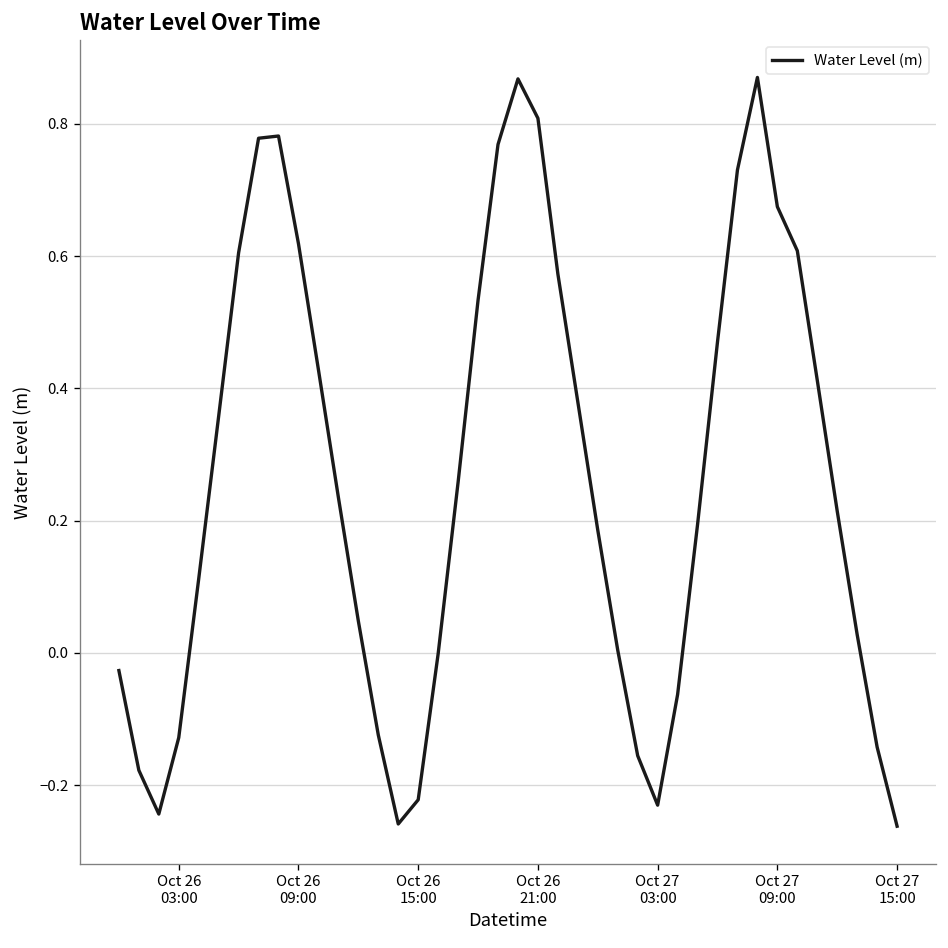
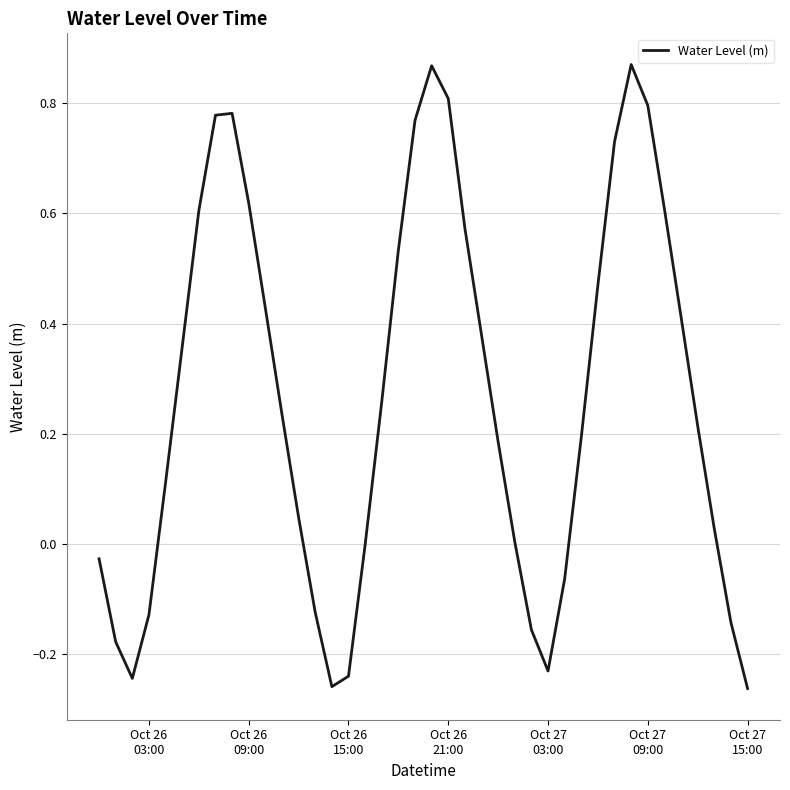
Oct 26 15:00: -0.22 -> -0.24
Oct 27 09:00: 0.67 -> 0.80
